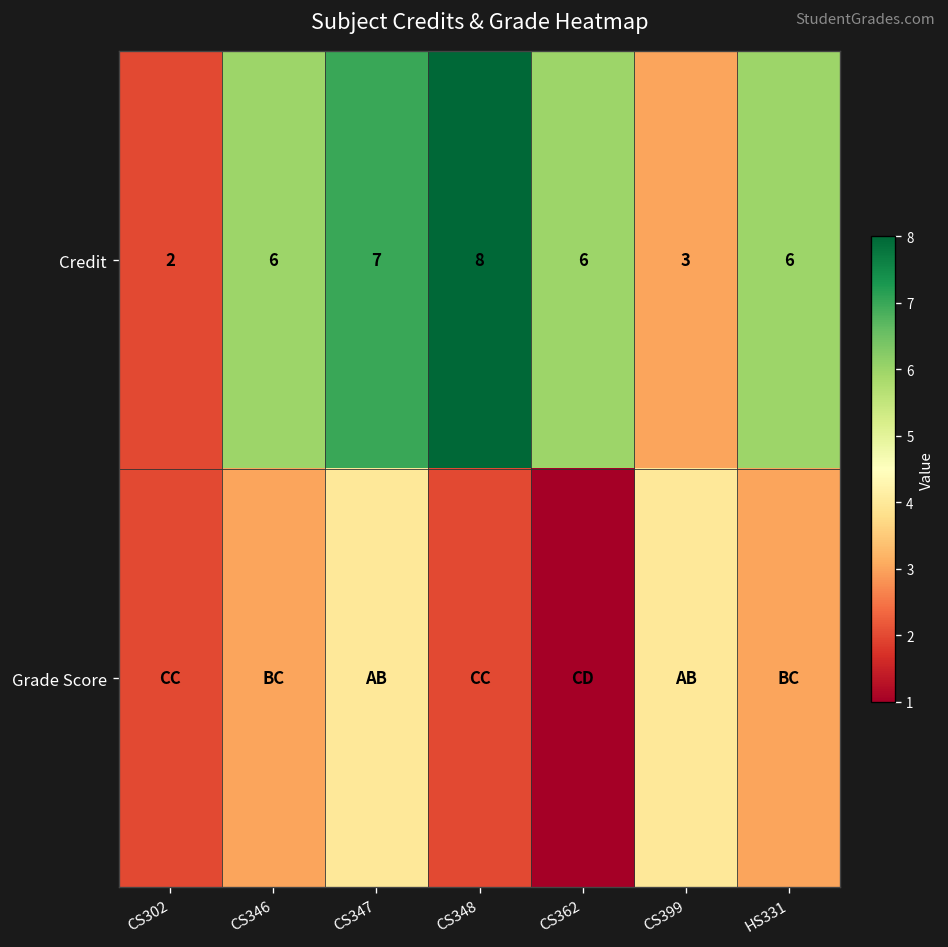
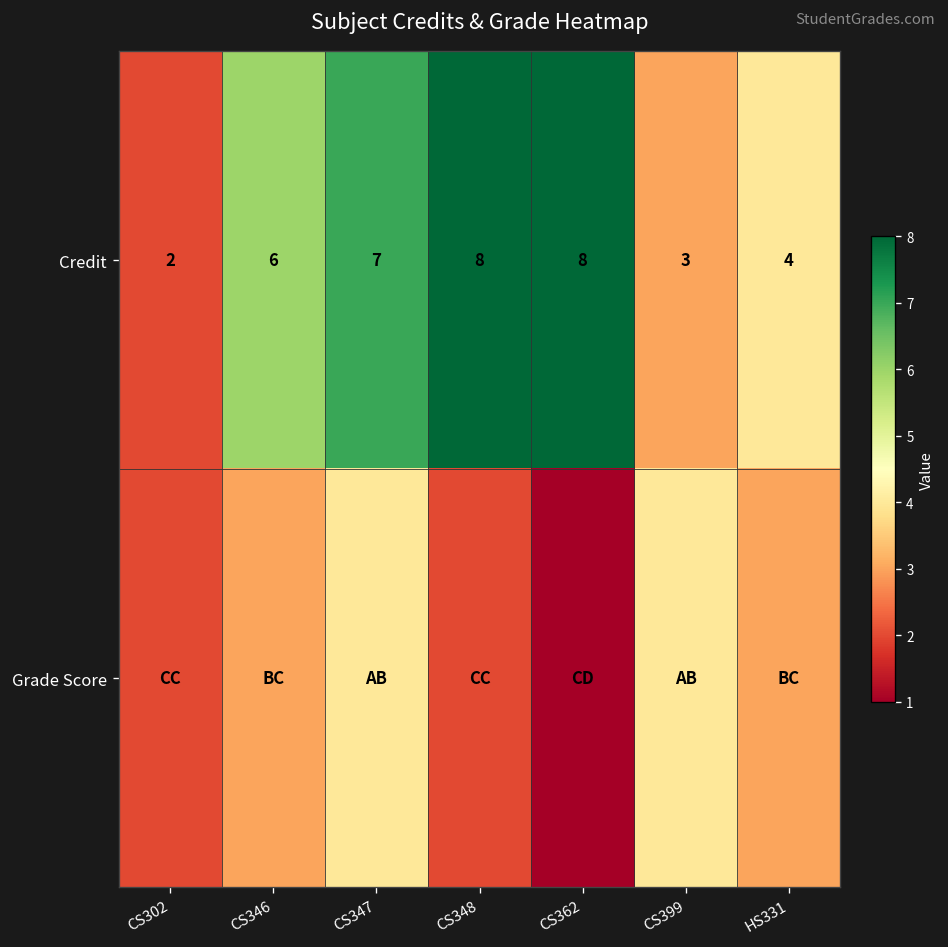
Credit, CS362: 6 -> 8
Credit, HS331: 6 -> 4
